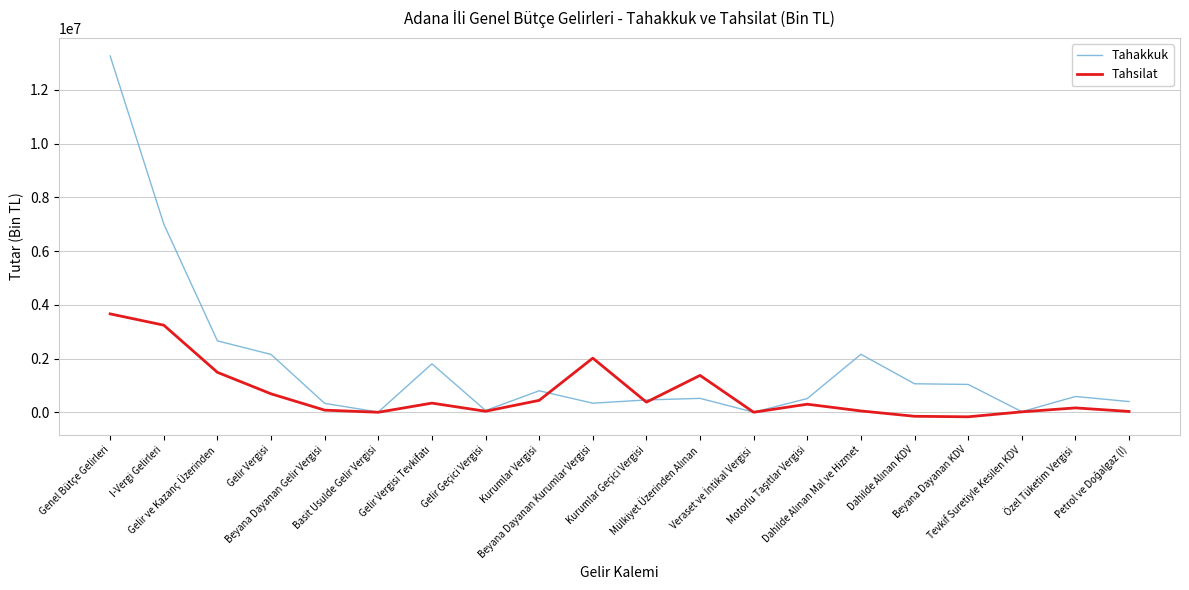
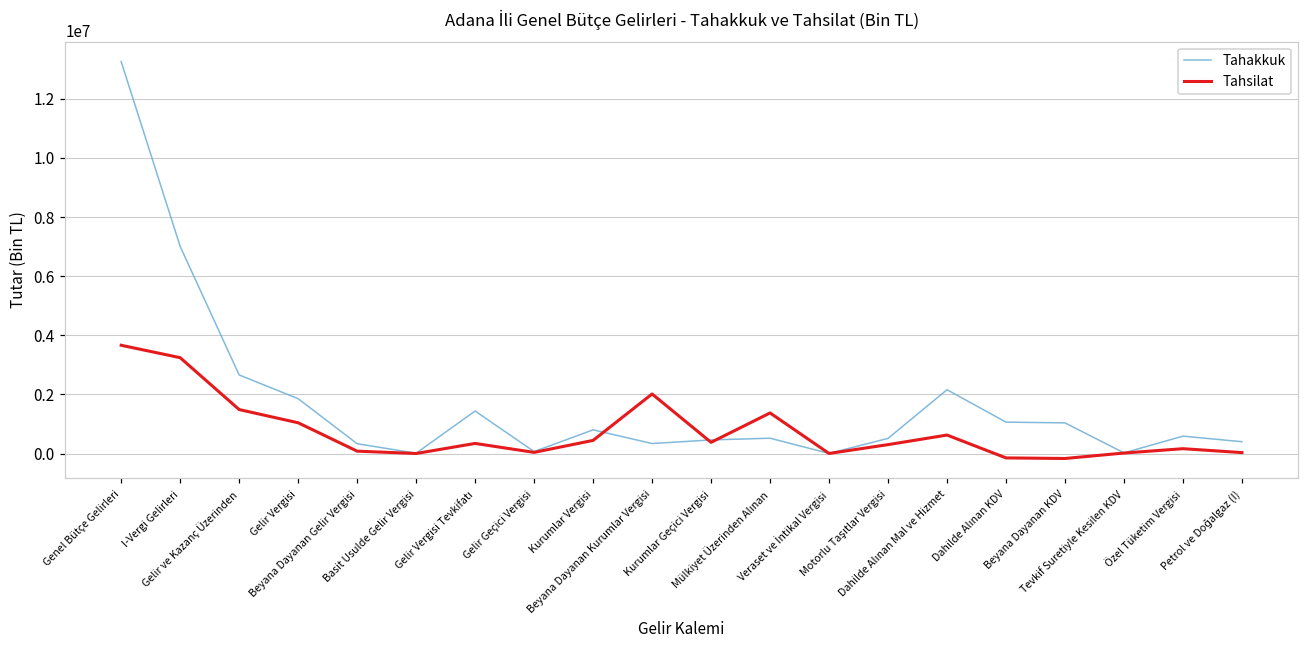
Tahakkuk, Gelir Vergisi: 2200000 -> 1900000
Tahsilat, Gelir Vergisi: 700000 -> 1000000
Tahakkuk, Gelir Vergisi Tevkifatı: 1800000 -> 1400000
Tahsilat, Dahilde Alınan Mal ve Hizmet: 100000 -> 600000
